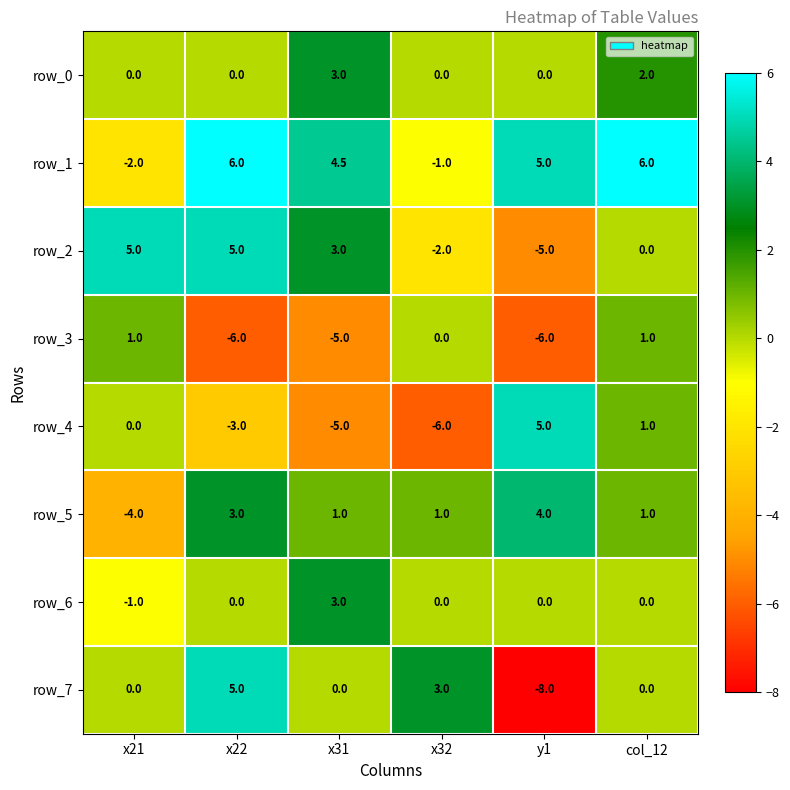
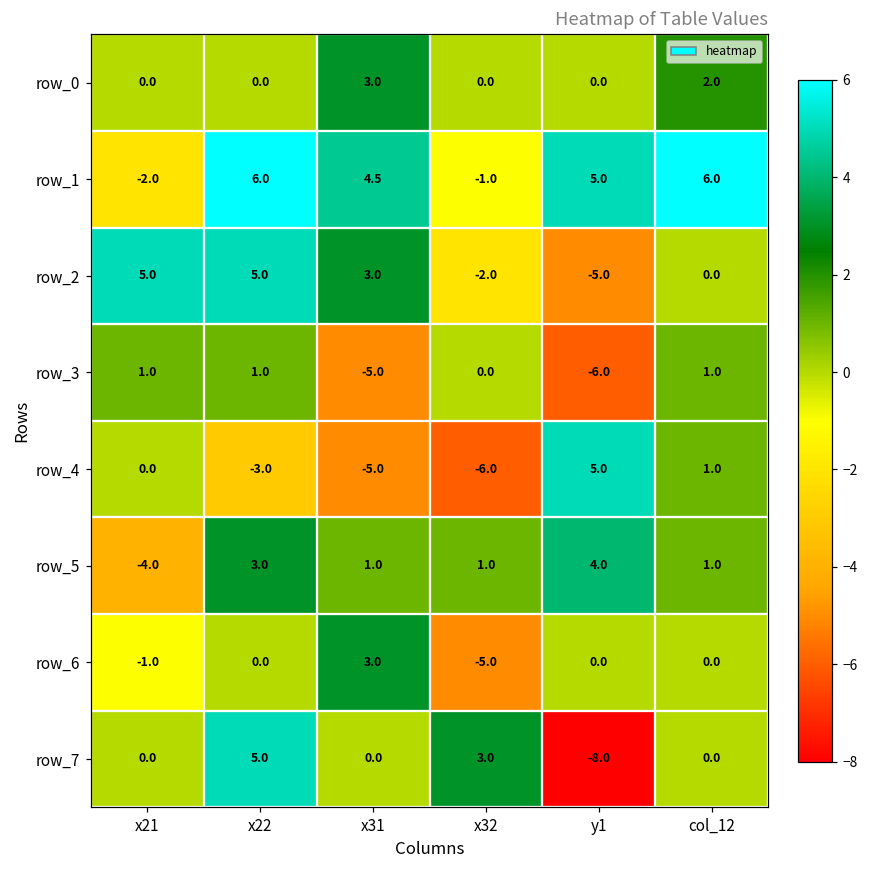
row_3, x22: -6.0 -> 1.0
row_6, x32: 0.0 -> -5.0
